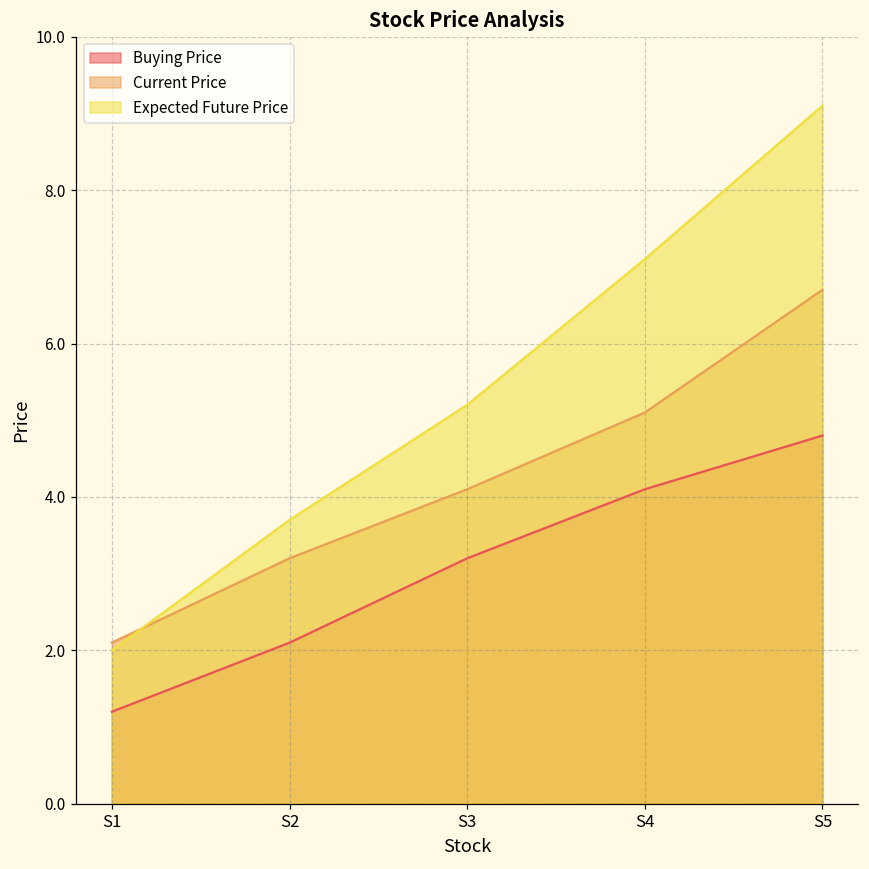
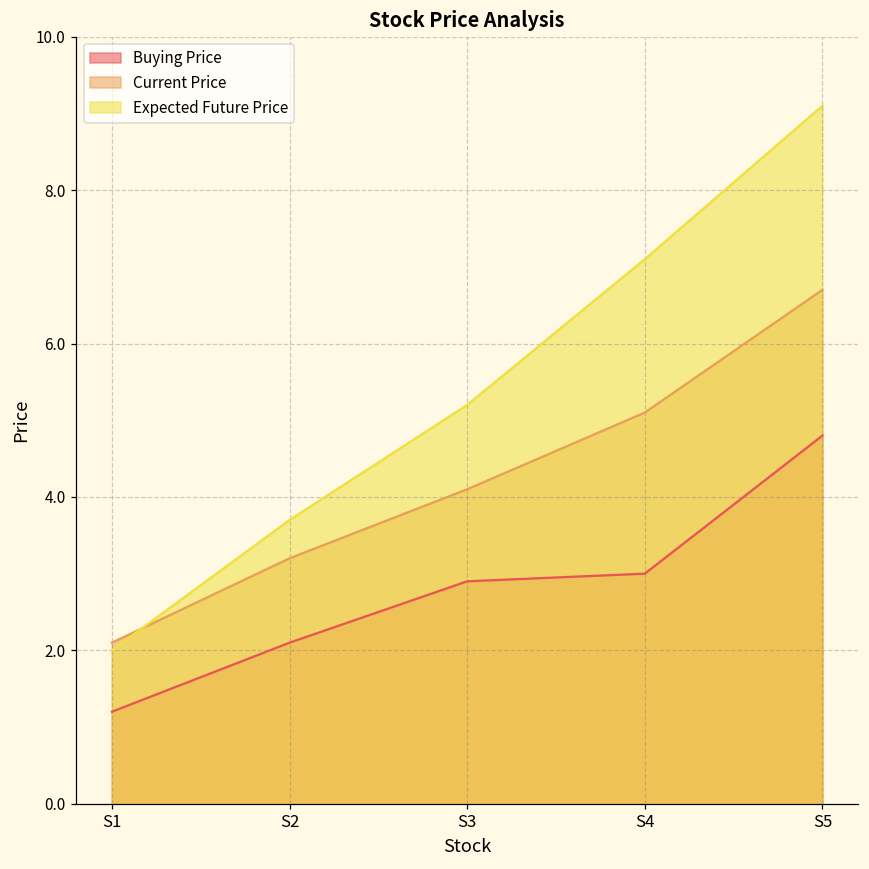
Buying Price, S3: 3.2 -> 2.9
Buying Price, S4: 4.1 -> 3.0
